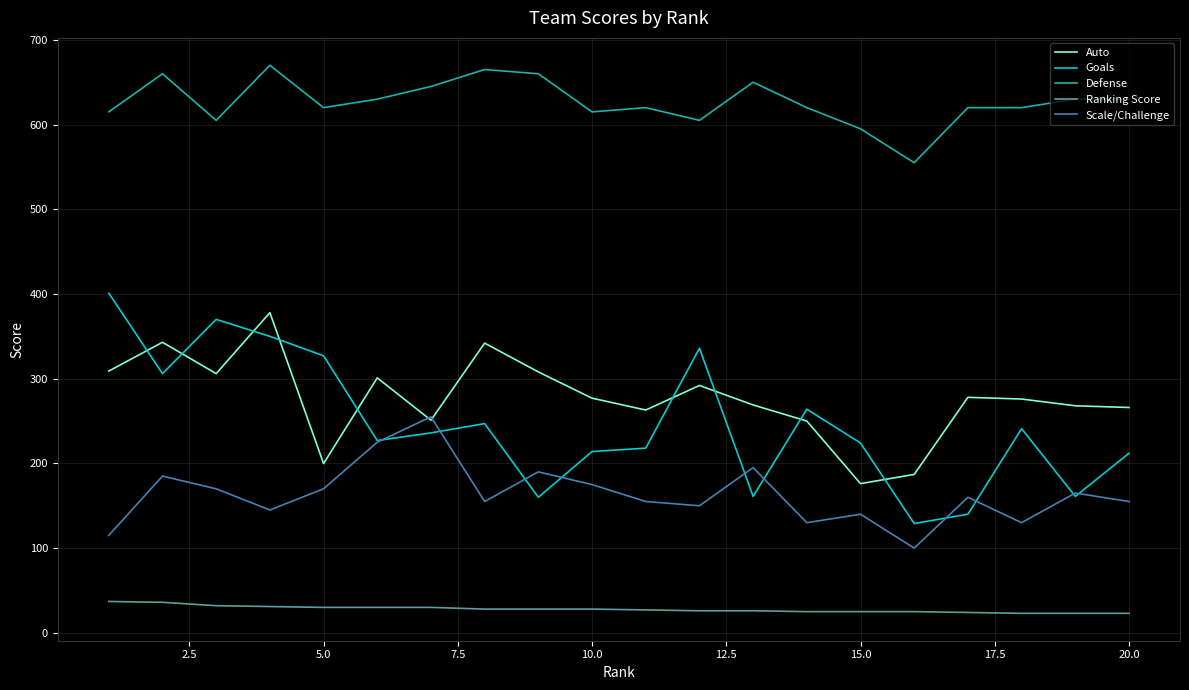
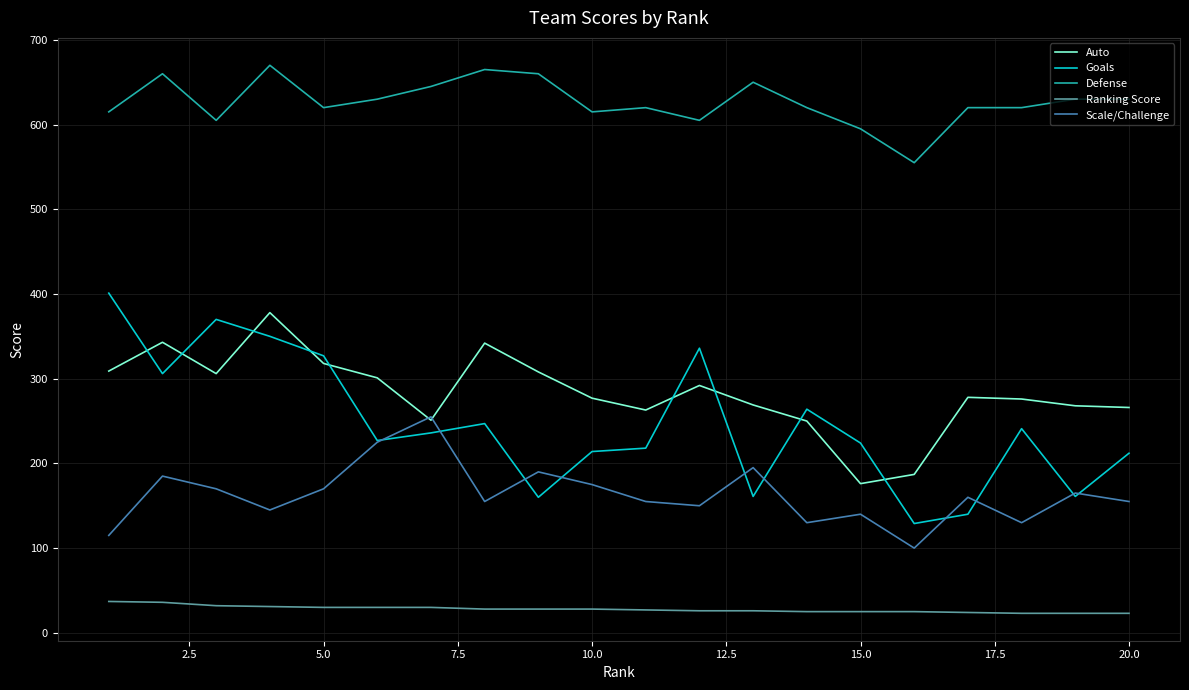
Auto, 5.0: 200 -> 320
